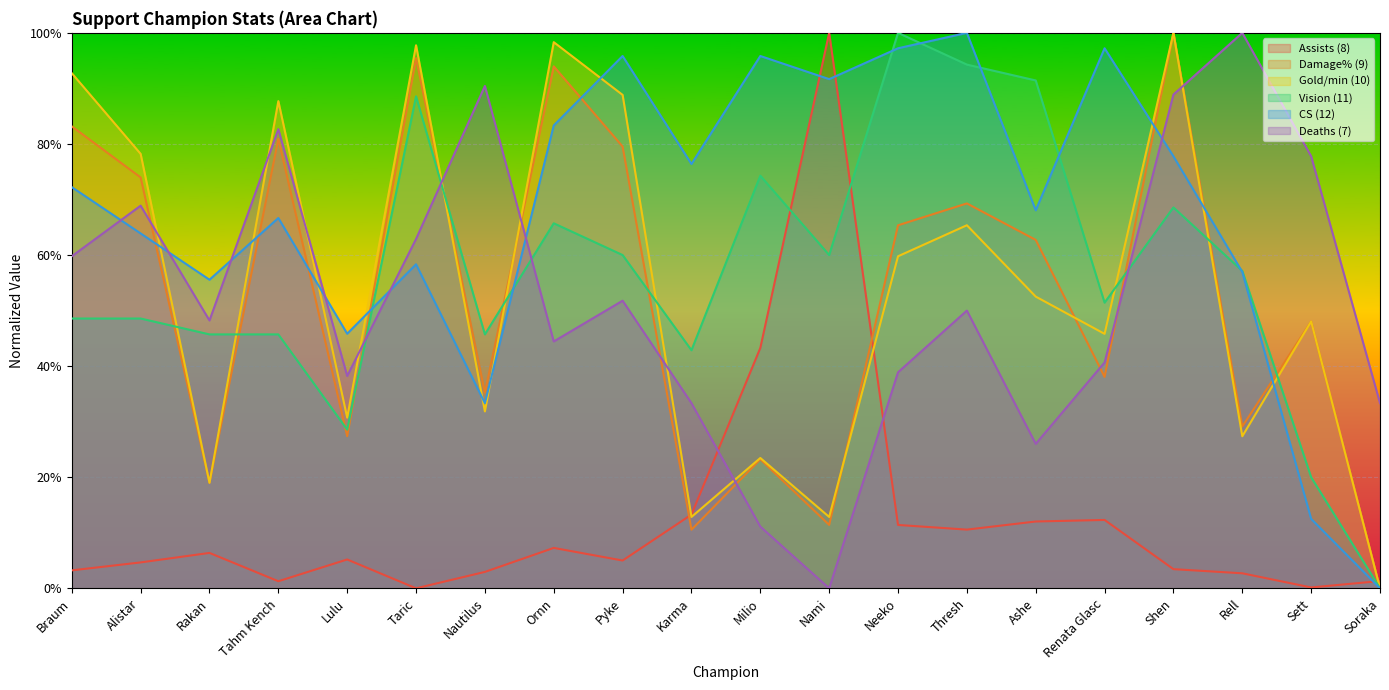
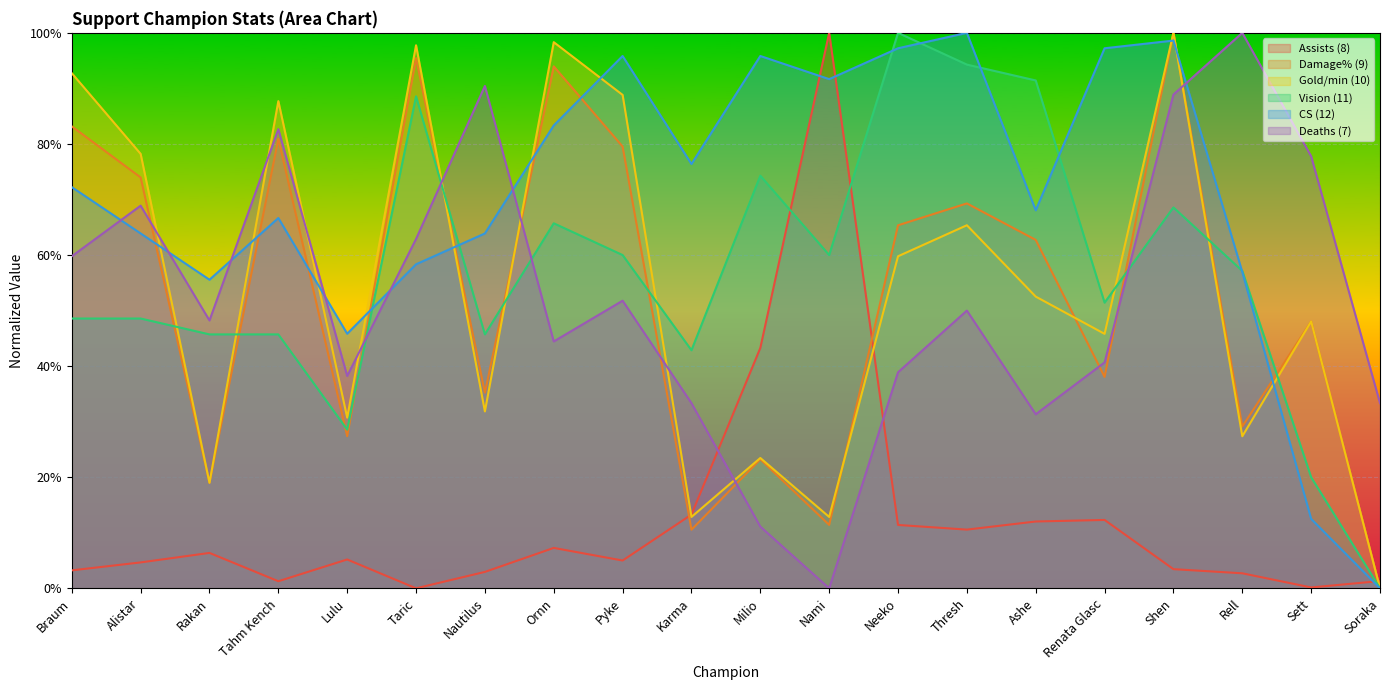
CS (12), Nautilus: 33% -> 64%
Deaths (7), Ashe: 26% -> 31%
CS (12), Shen: 78% -> 99%
